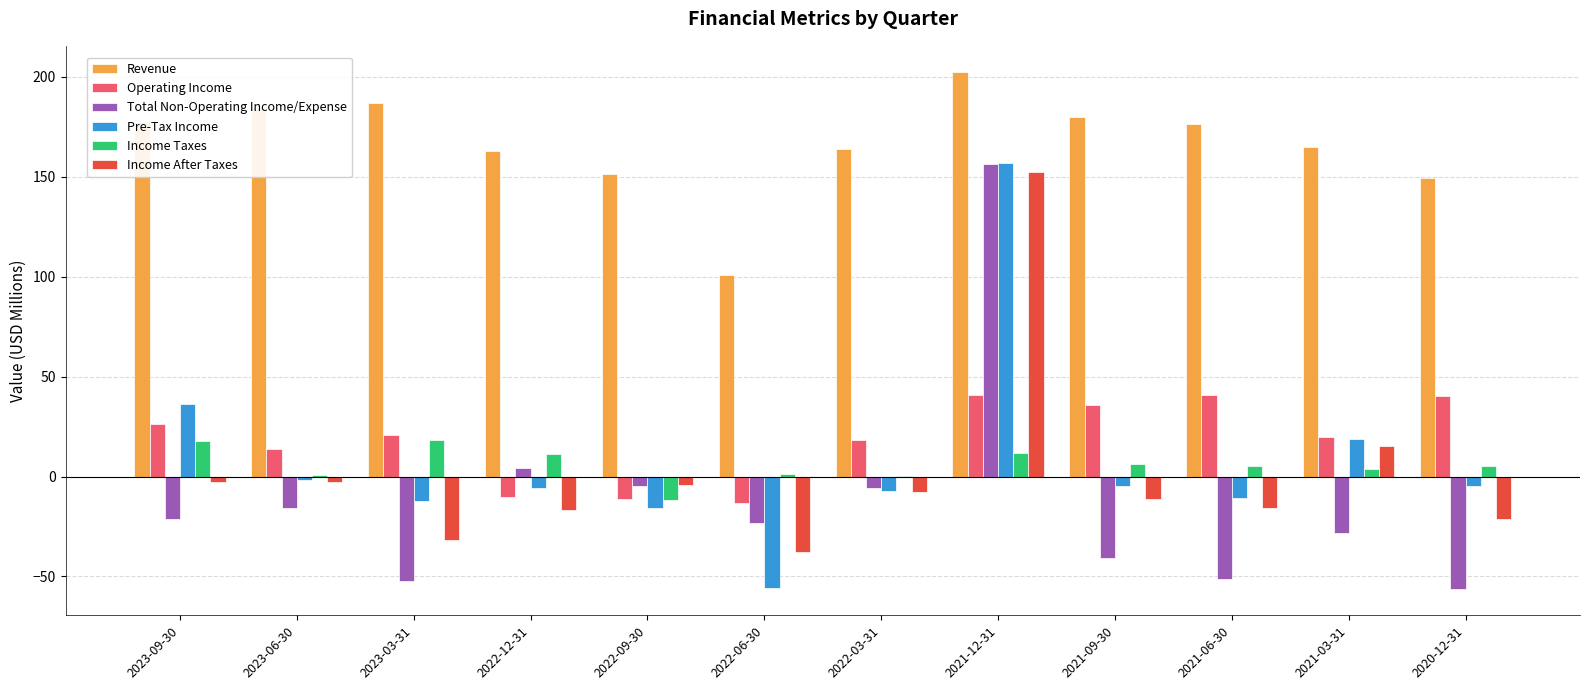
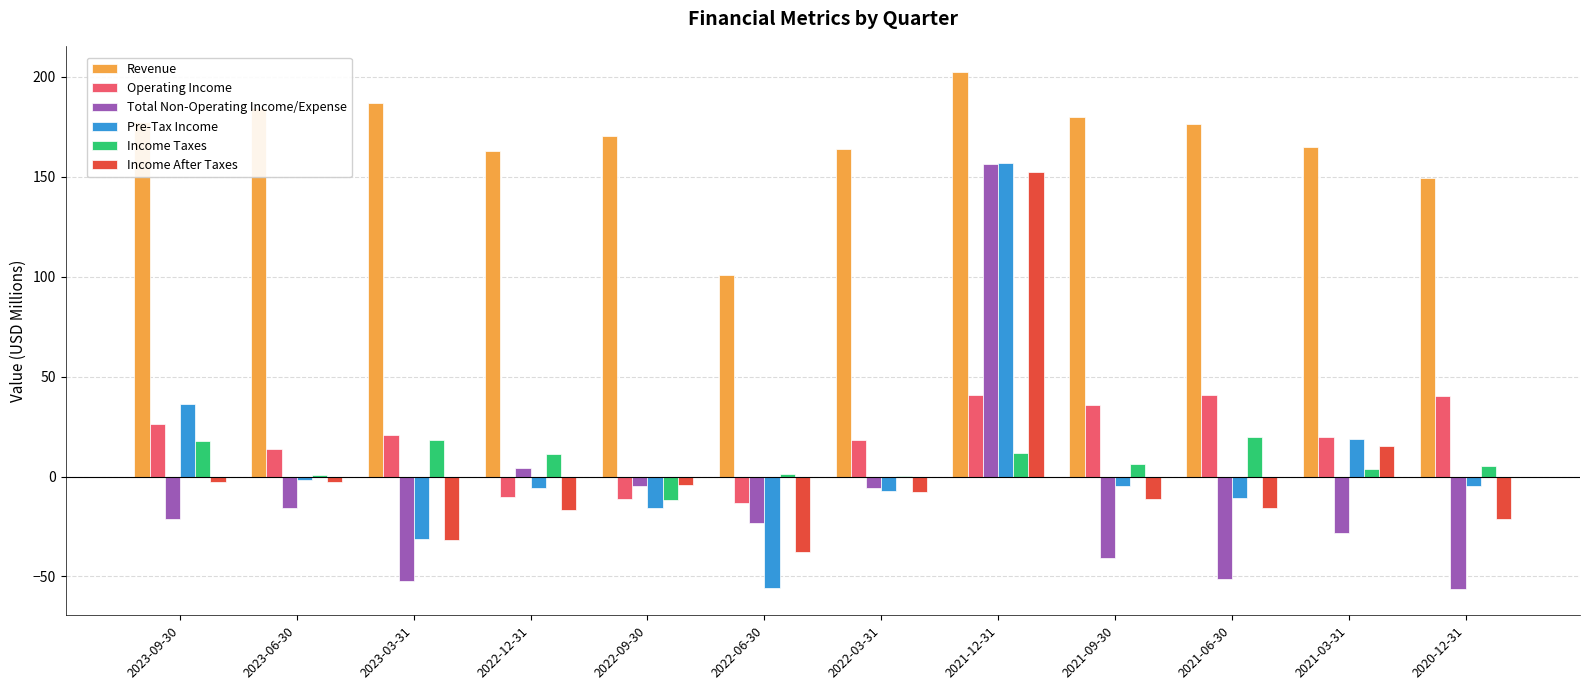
Pre-Tax Income, 2023-03-31: -12 -> -32
Revenue, 2022-09-30: 151 -> 171
Income Taxes, 2021-06-30: 5 -> 20
